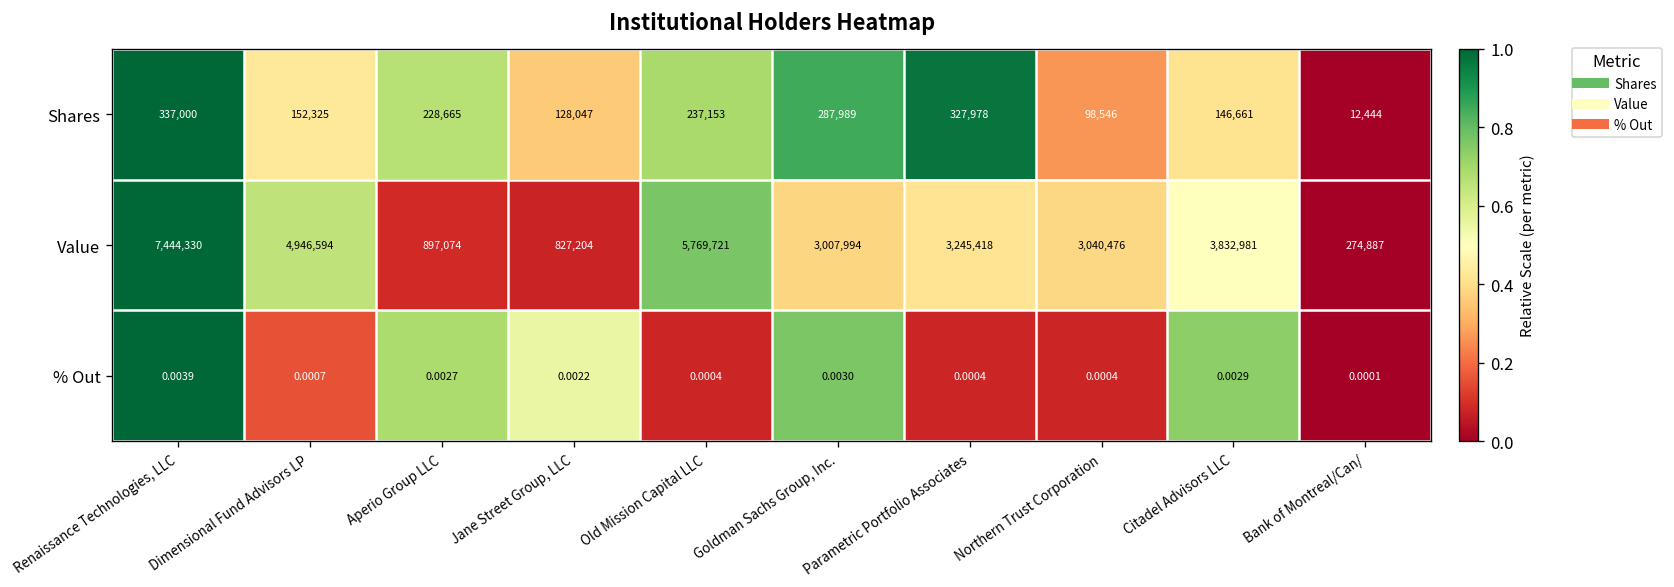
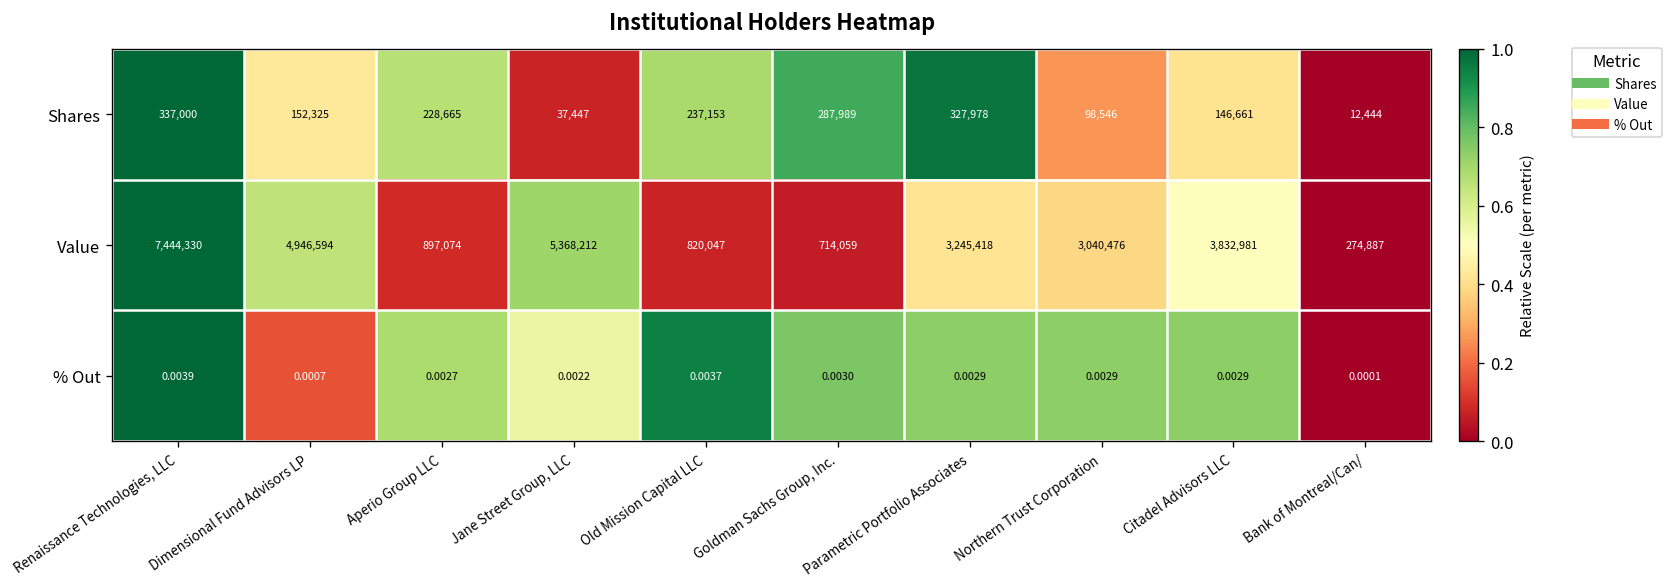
Shares, Jane Street Group, LLC: 128,047 -> 37,447
Value, Jane Street Group, LLC: 827,204 -> 5,368,212
Value, Old Mission Capital LLC: 5,769,721 -> 820,047
Value, Goldman Sachs Group, Inc.: 3,007,994 -> 714,059
% Out, Old Mission Capital LLC: 0.0004 -> 0.0037
% Out, Parametric Portfolio Associates: 0.0004 -> 0.0029
% Out, Northern Trust Corporation: 0.0004 -> 0.0029
